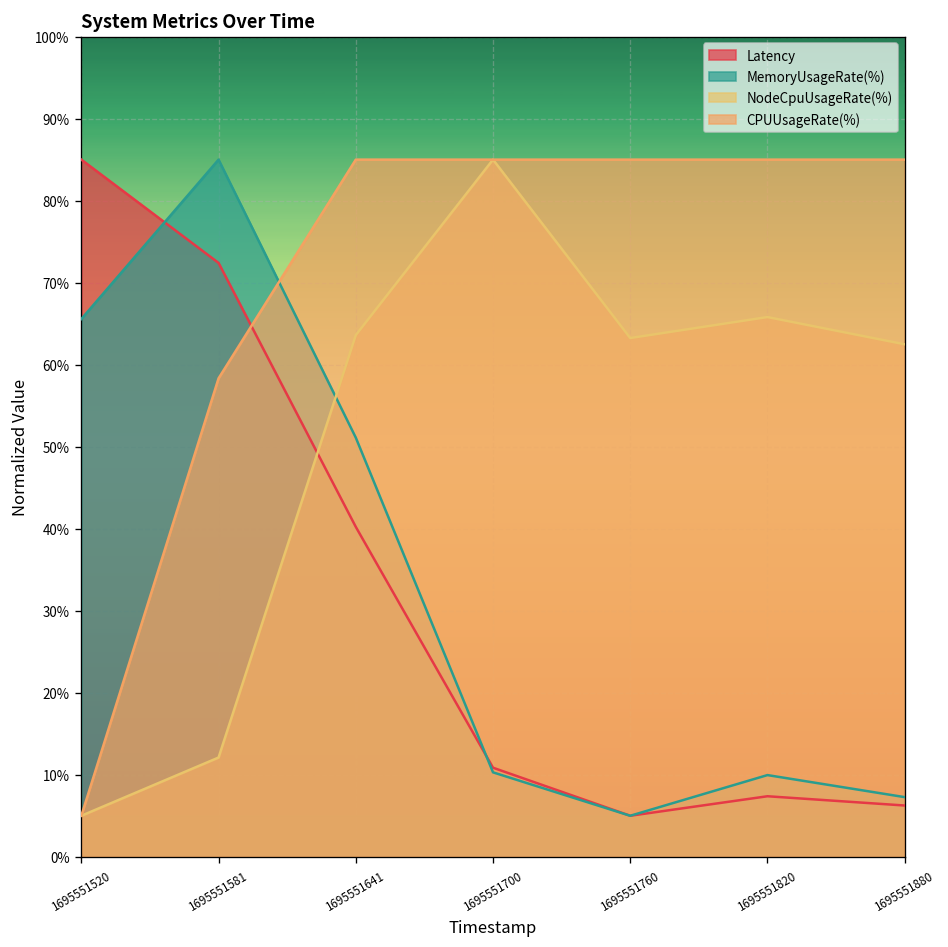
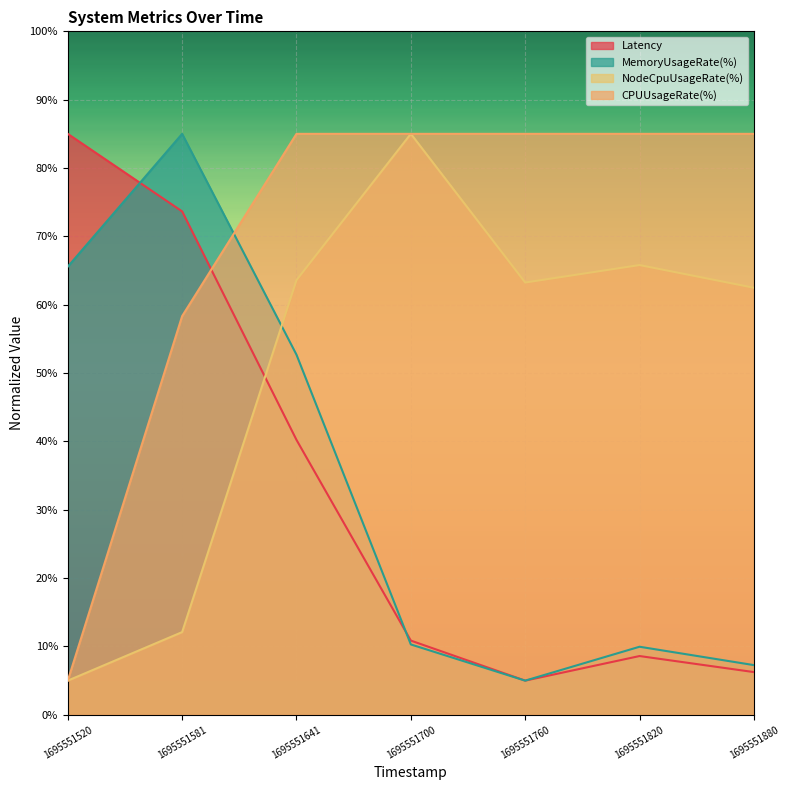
Latency, 1695551581: 72% -> 74%
MemoryUsageRate(%), 1695551641: 51% -> 53%
Latency, 1695551820: 7% -> 9%
